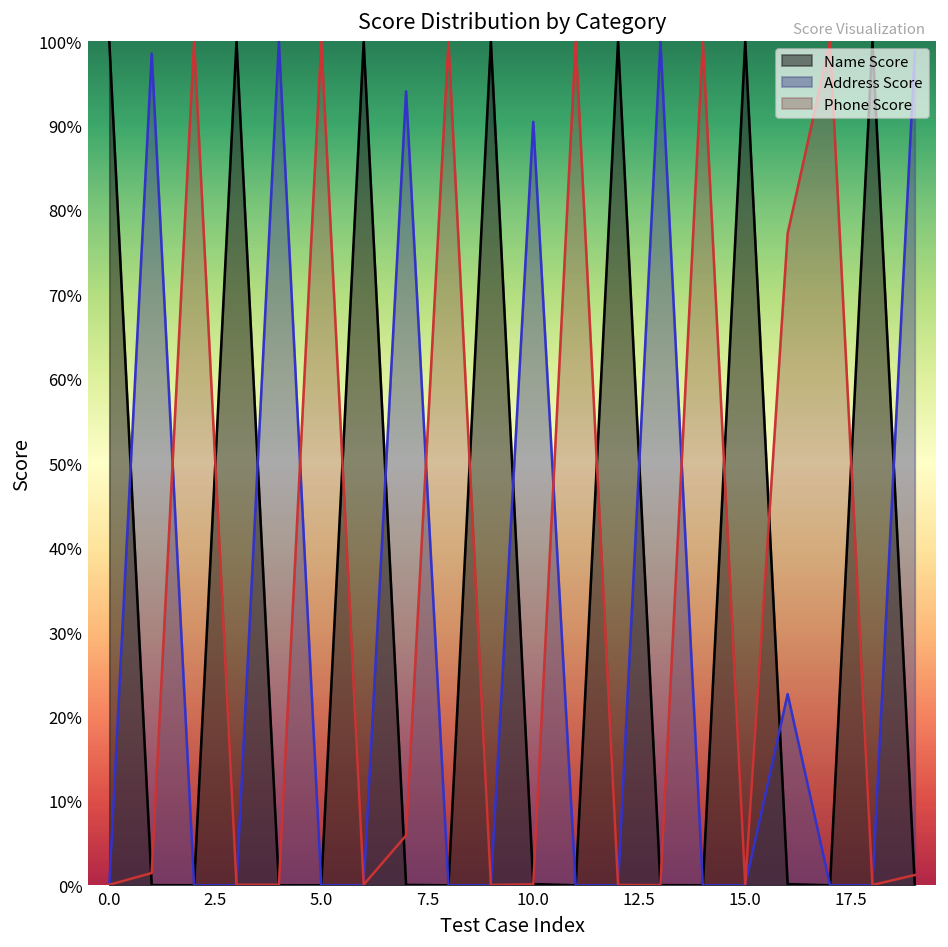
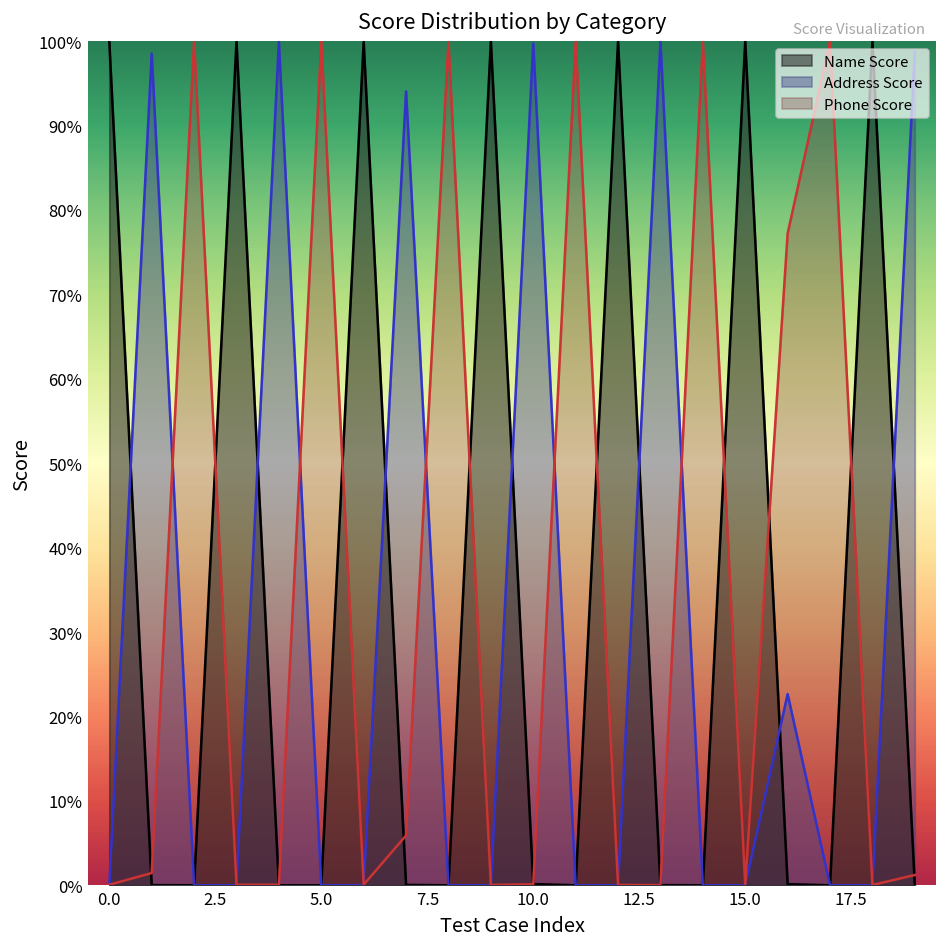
Address Score, 10.0: 90% -> 100%
